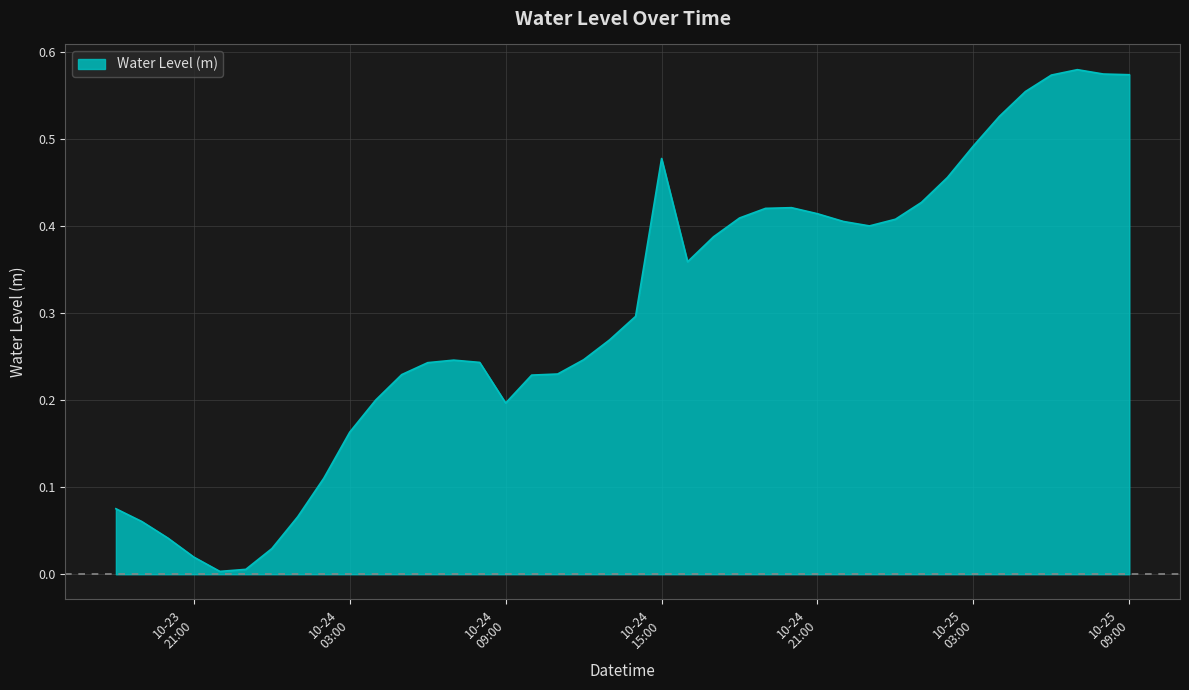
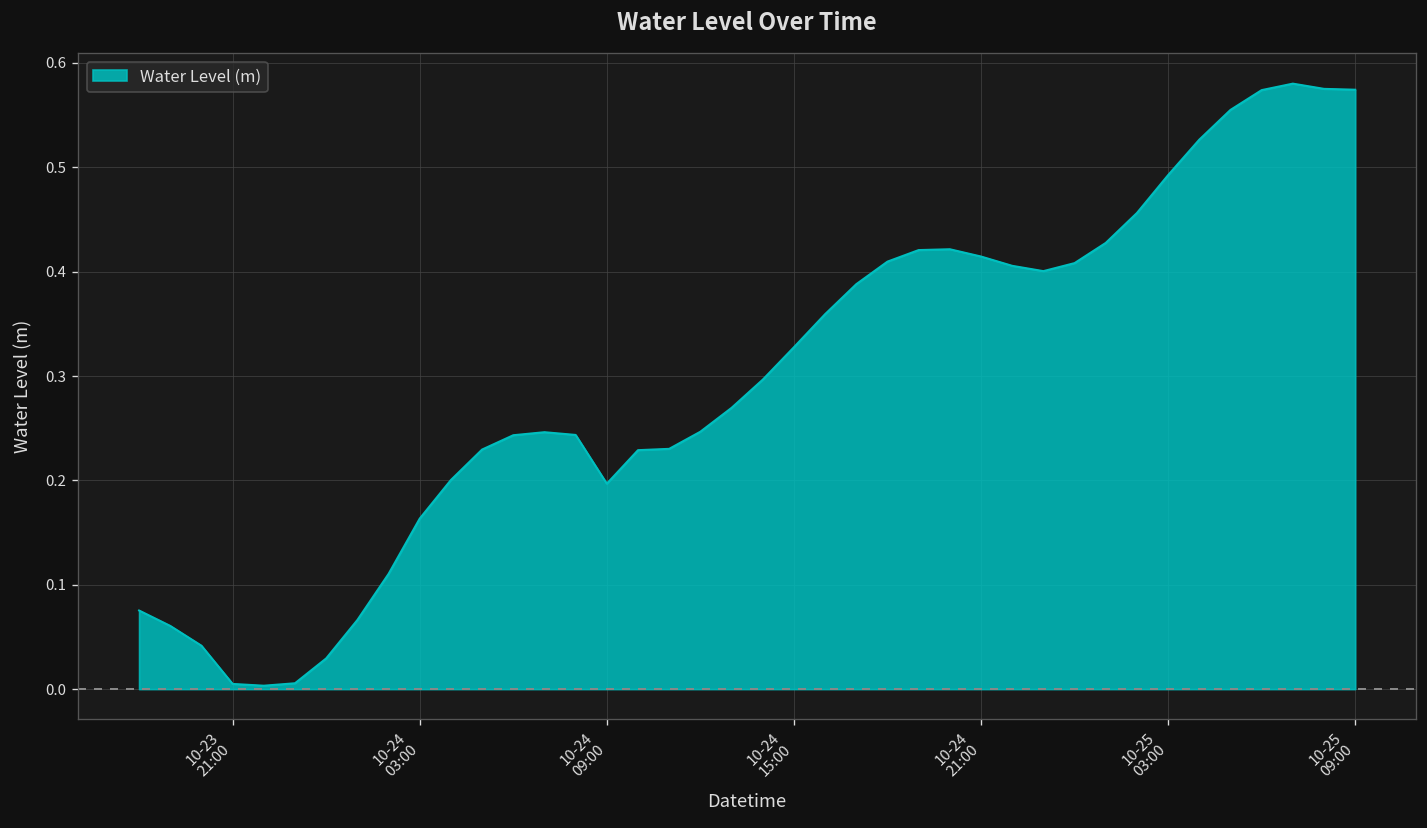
10-23 21:00: 0.02 -> 0.00
10-24 15:00: 0.48 -> 0.33
